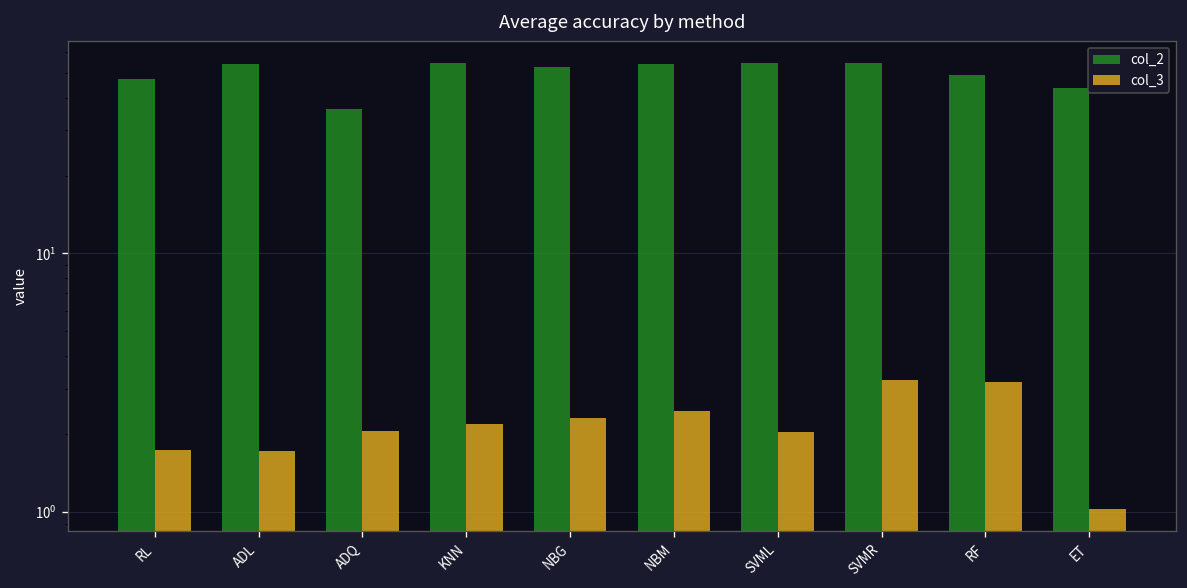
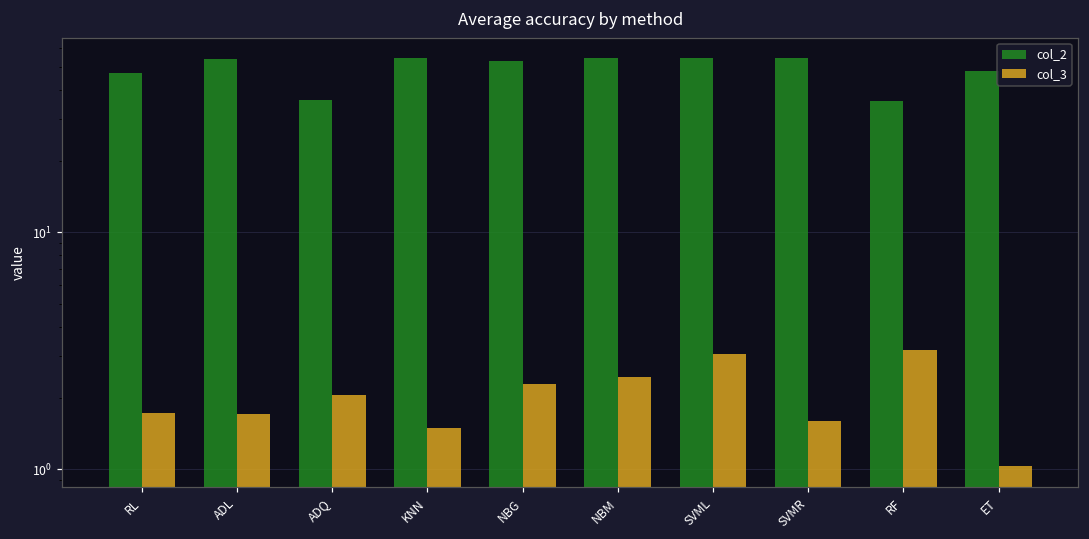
col_3, KNN: 2.2 -> 1.5
col_3, SVML: 2.0 -> 3.1
col_3, SVMR: 3.3 -> 1.6
col_2, RF: 49 -> 36
col_2, ET: 44 -> 48
